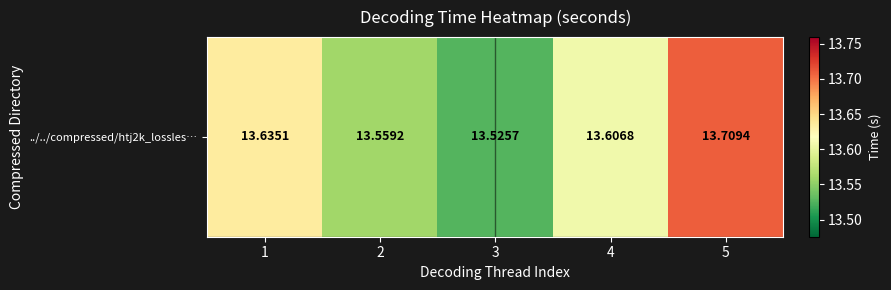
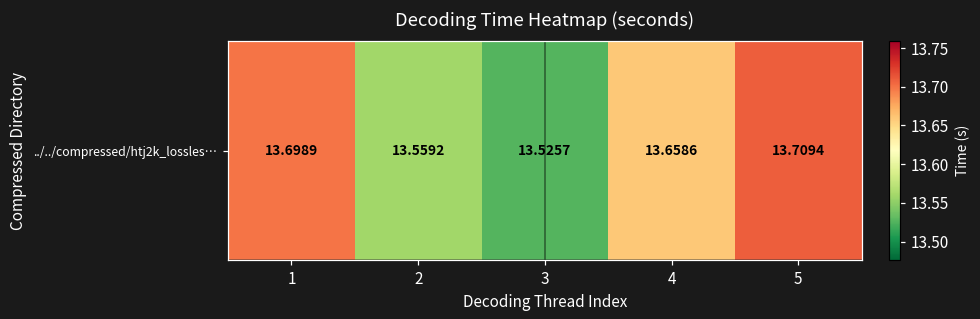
../../compressed/htj2k_lossles…, 1: 13.6351 -> 13.6989
../../compressed/htj2k_lossles…, 4: 13.6068 -> 13.6586
